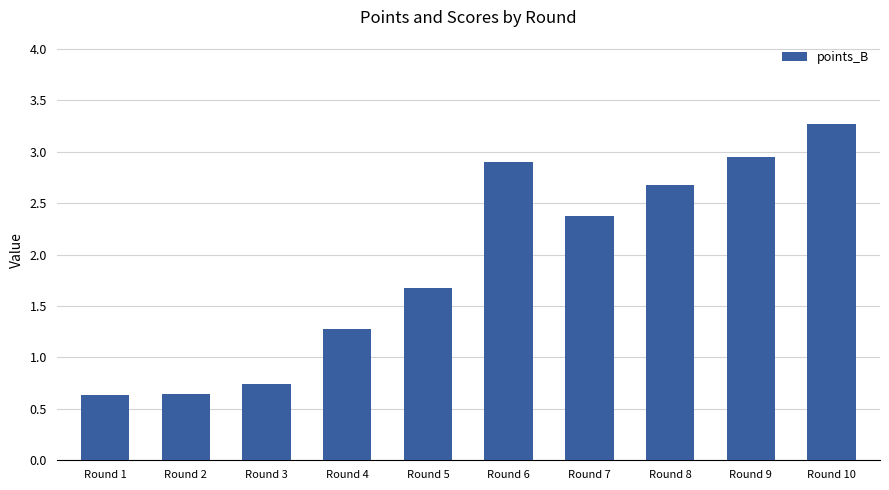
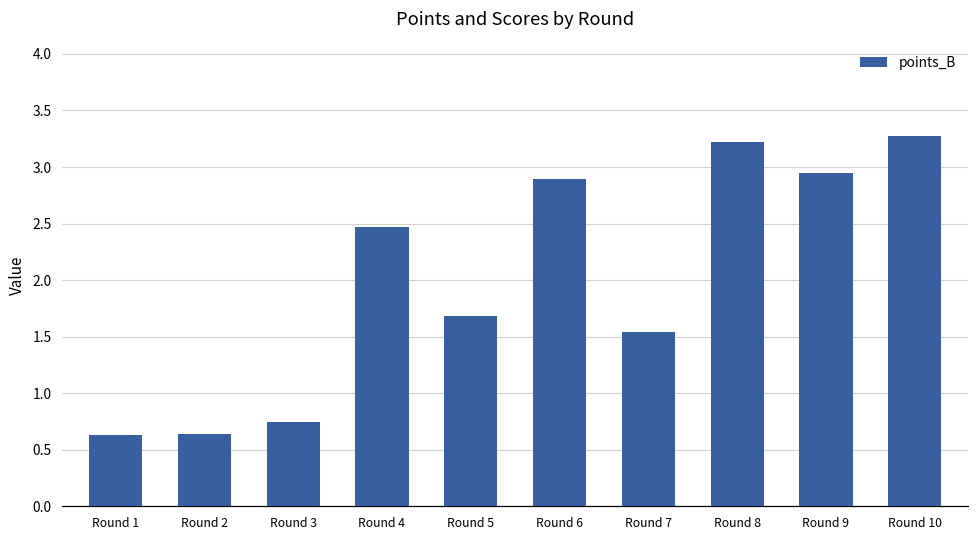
Round 4: 1.28 -> 2.47
Round 7: 2.37 -> 1.54
Round 8: 2.68 -> 3.22
